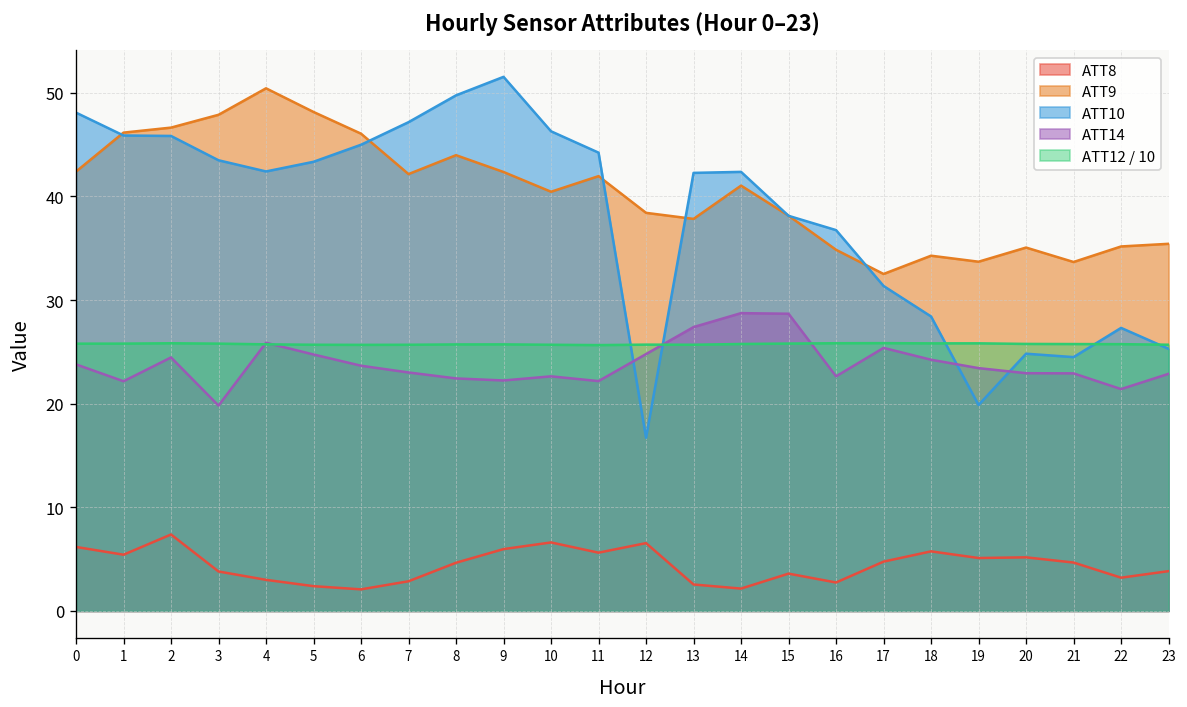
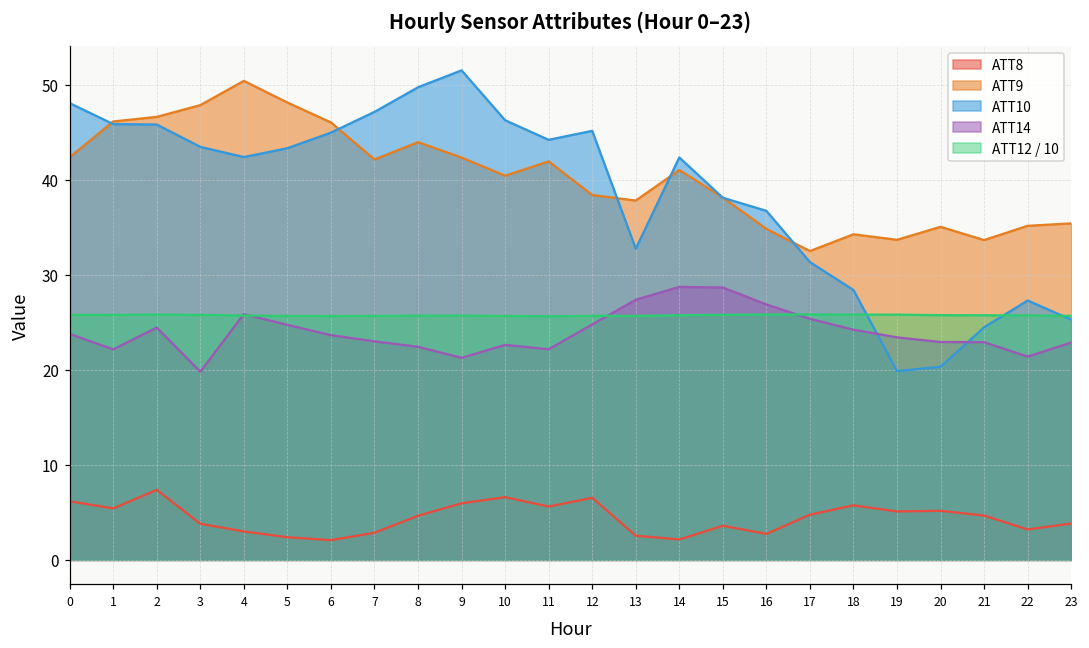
ATT14, 9: 22 -> 21
ATT10, 12: 17 -> 45
ATT10, 13: 42 -> 33
ATT14, 16: 23 -> 27
ATT10, 20: 25 -> 20
